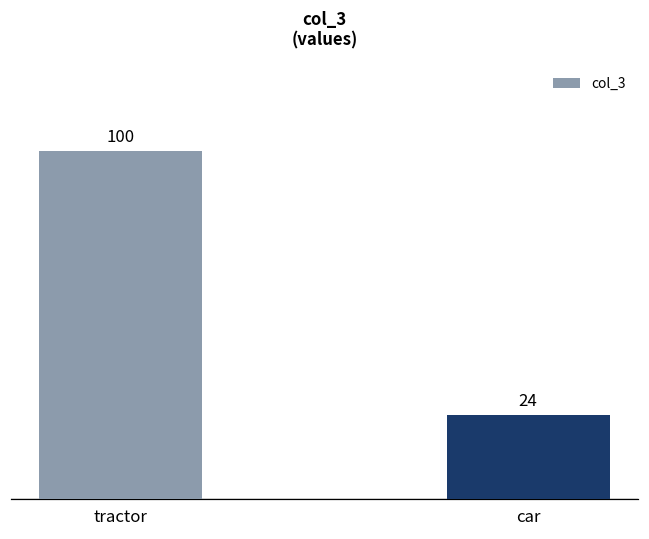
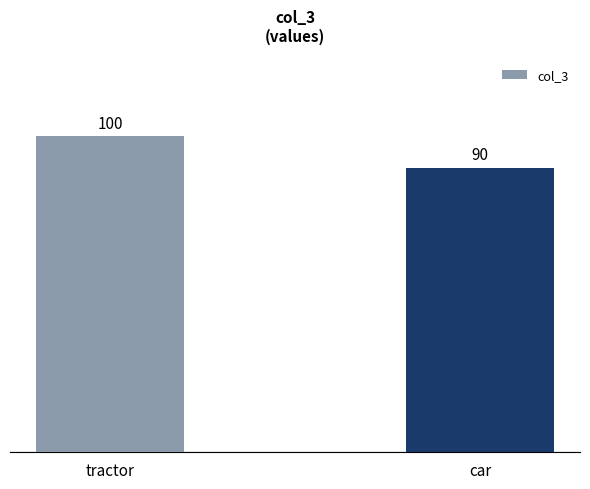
car: 24 -> 90
